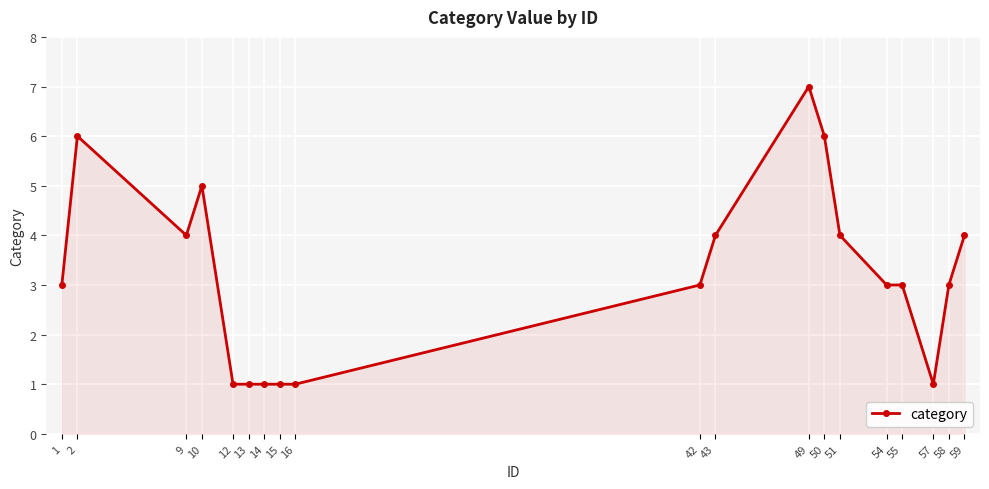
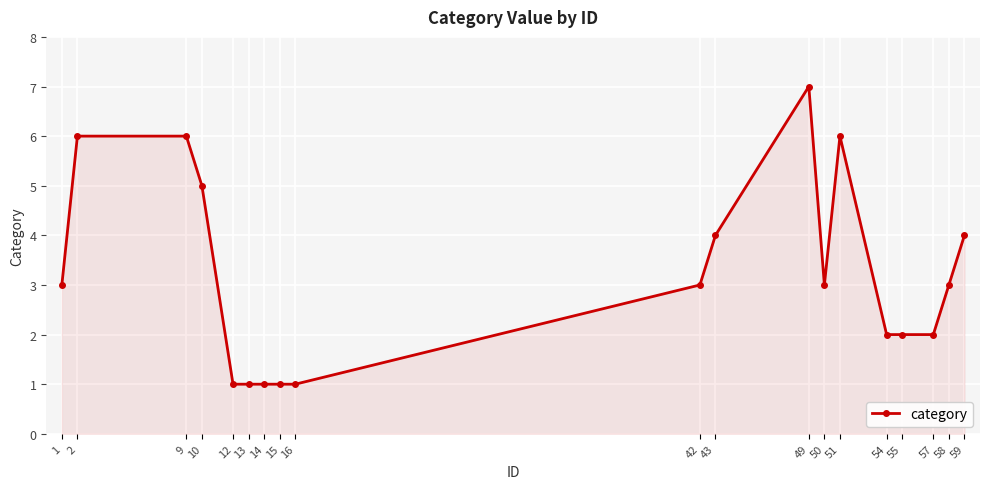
9: 4 -> 6
50: 6 -> 3
51: 4 -> 6
54: 3 -> 2
55: 3 -> 2
57: 1 -> 2
